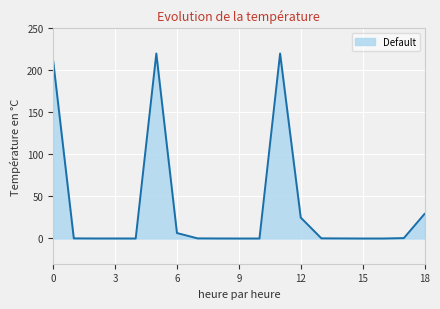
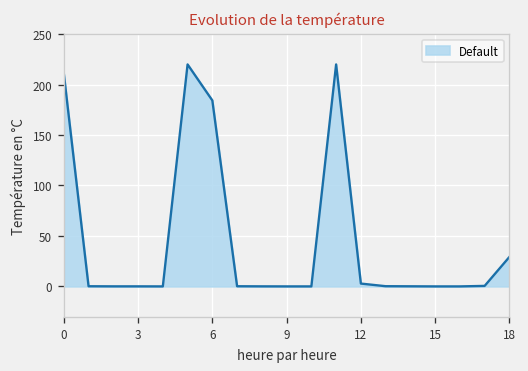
6: 10 -> 180
12: 20 -> 0
